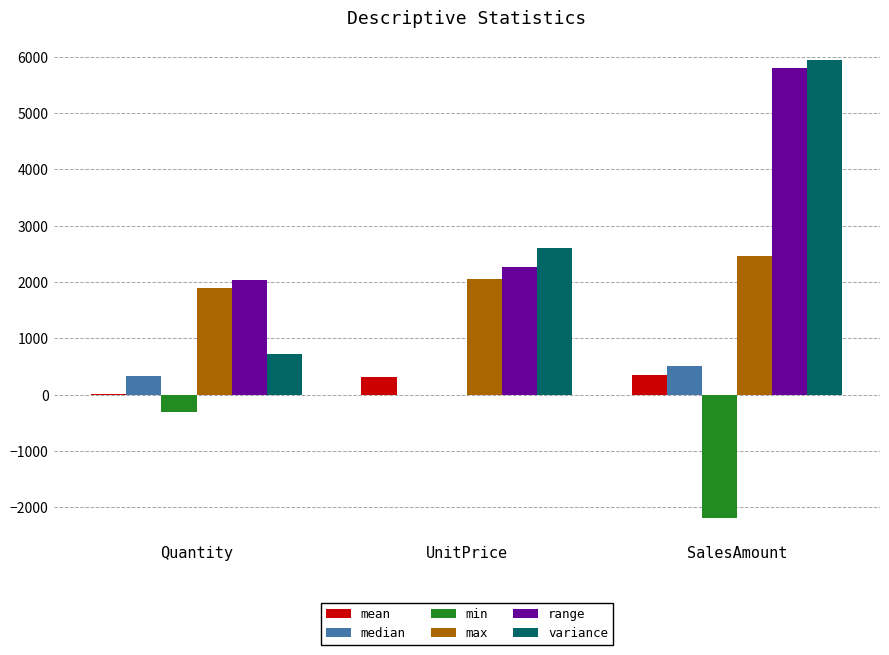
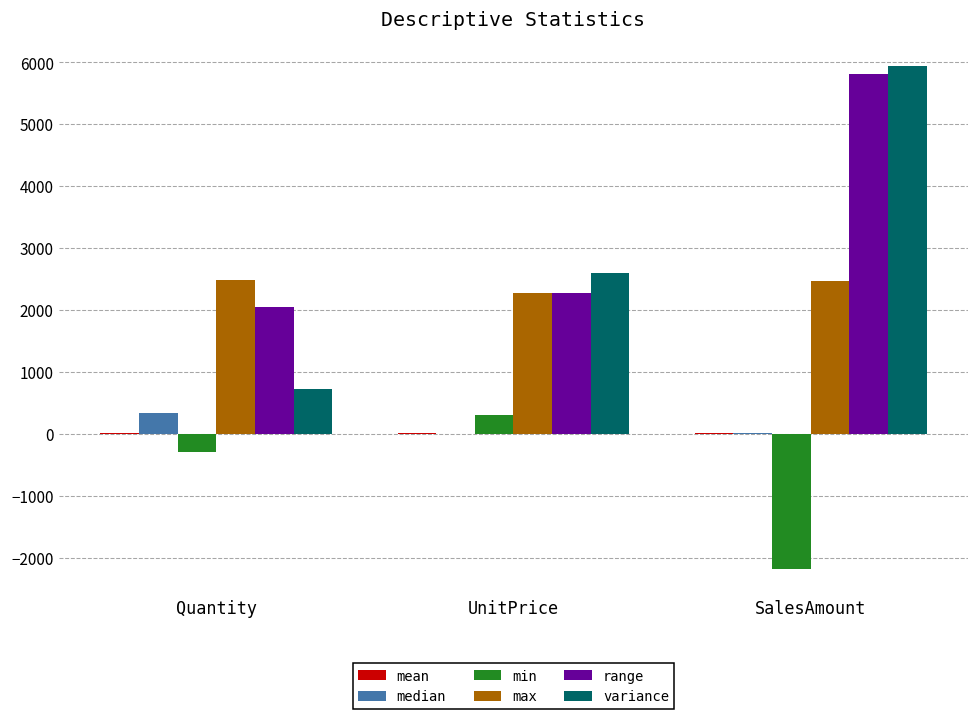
max, Quantity: 1900 -> 2500
mean, UnitPrice: 300 -> 0
min, UnitPrice: 0 -> 300
max, UnitPrice: 2000 -> 2300
mean, SalesAmount: 400 -> 0
median, SalesAmount: 500 -> 0
